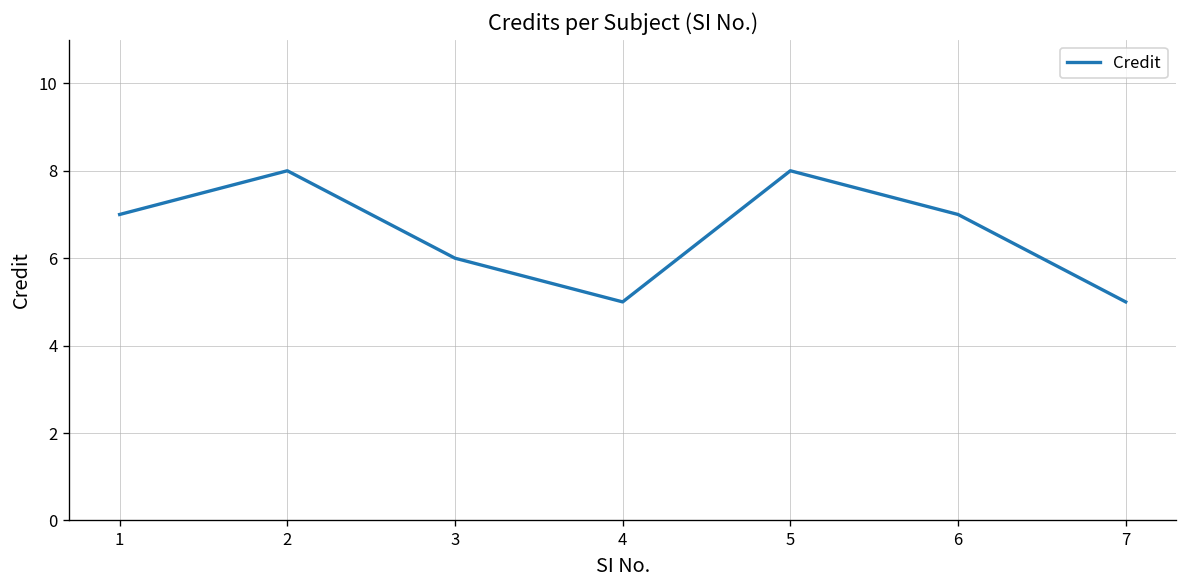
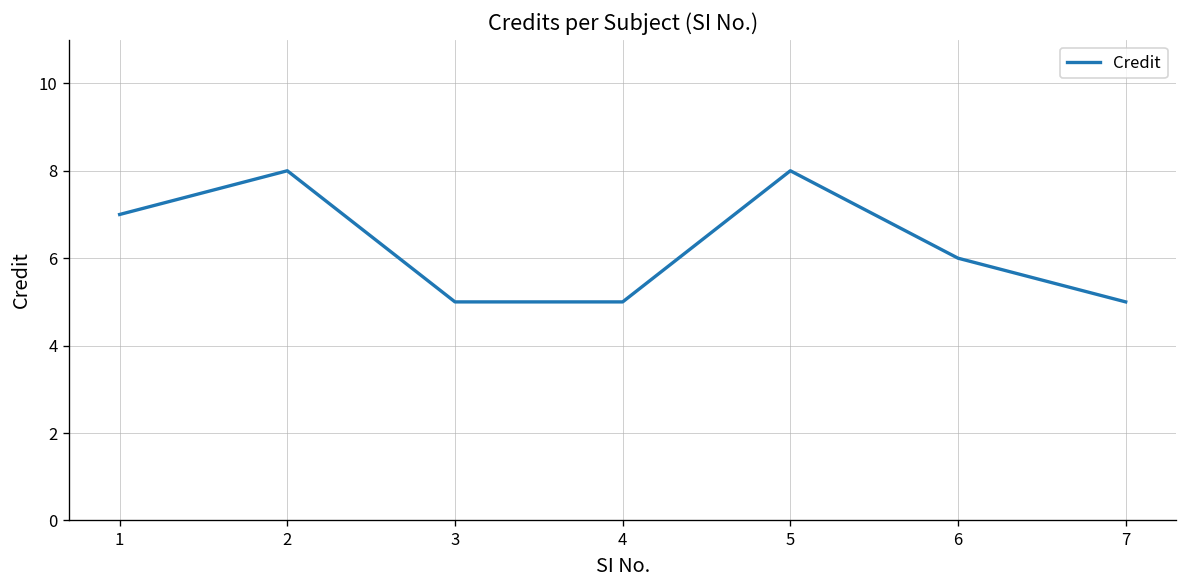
3: 6 -> 5
6: 7 -> 6
